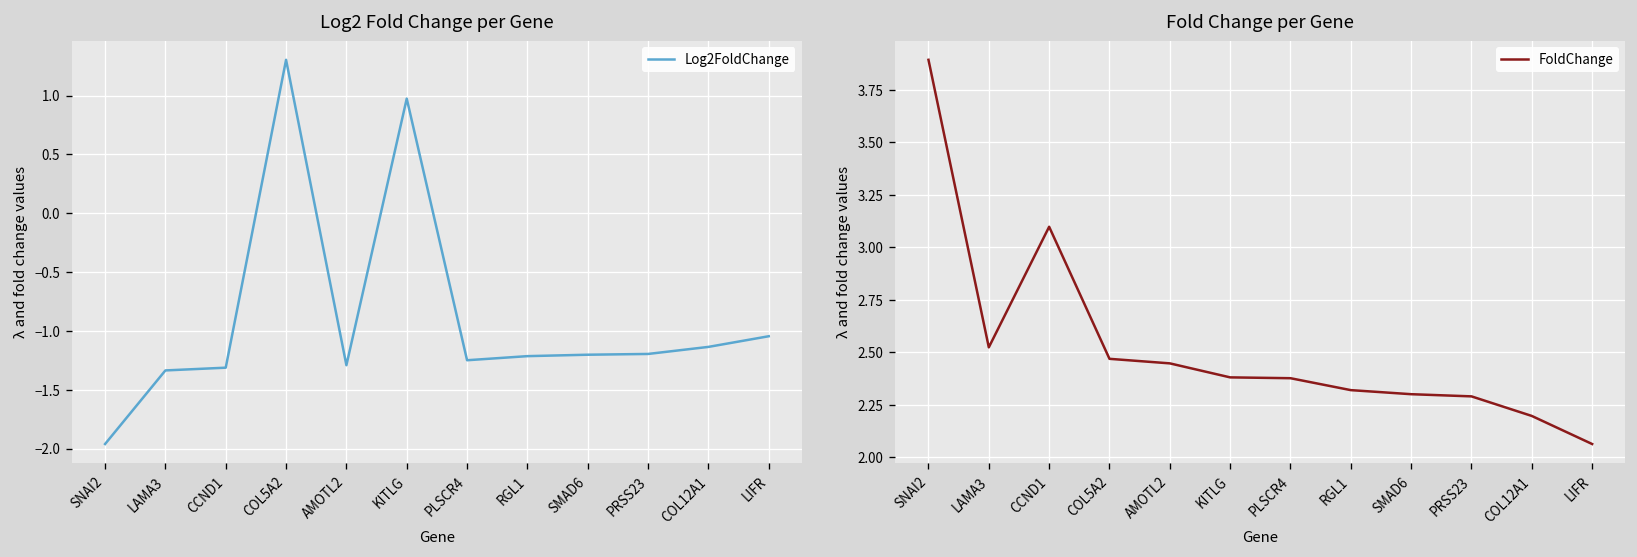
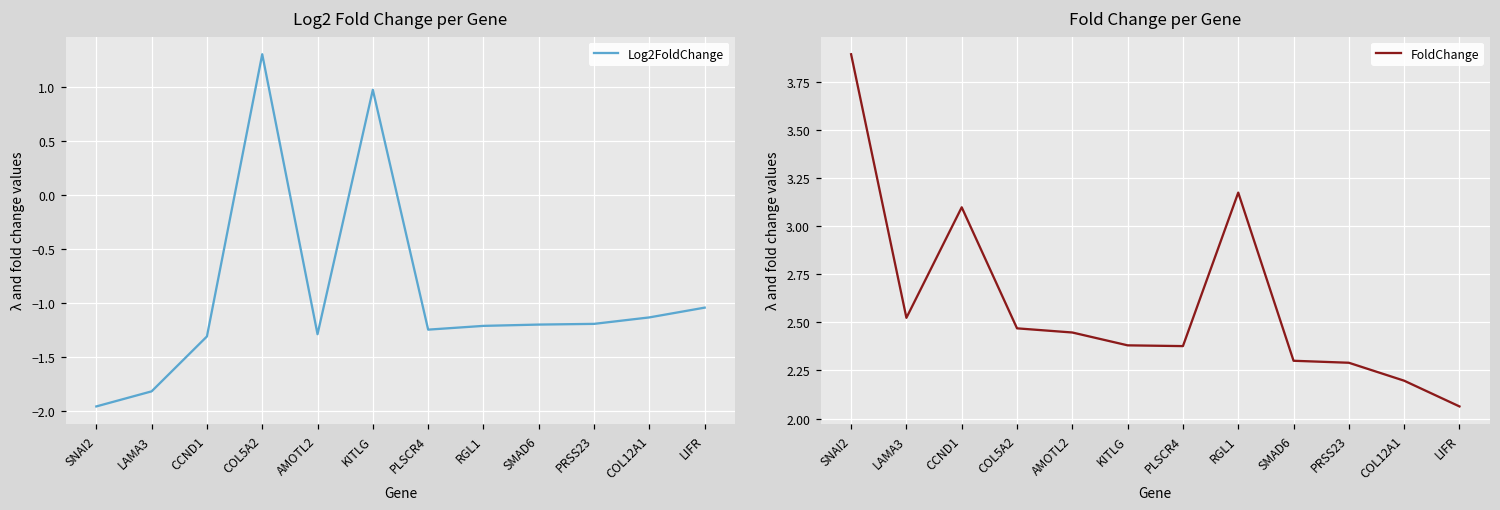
Log2 Fold Change per Gene, LAMA3: -1.3 -> -1.8
Fold Change per Gene, RGL1: 2.32 -> 3.17
